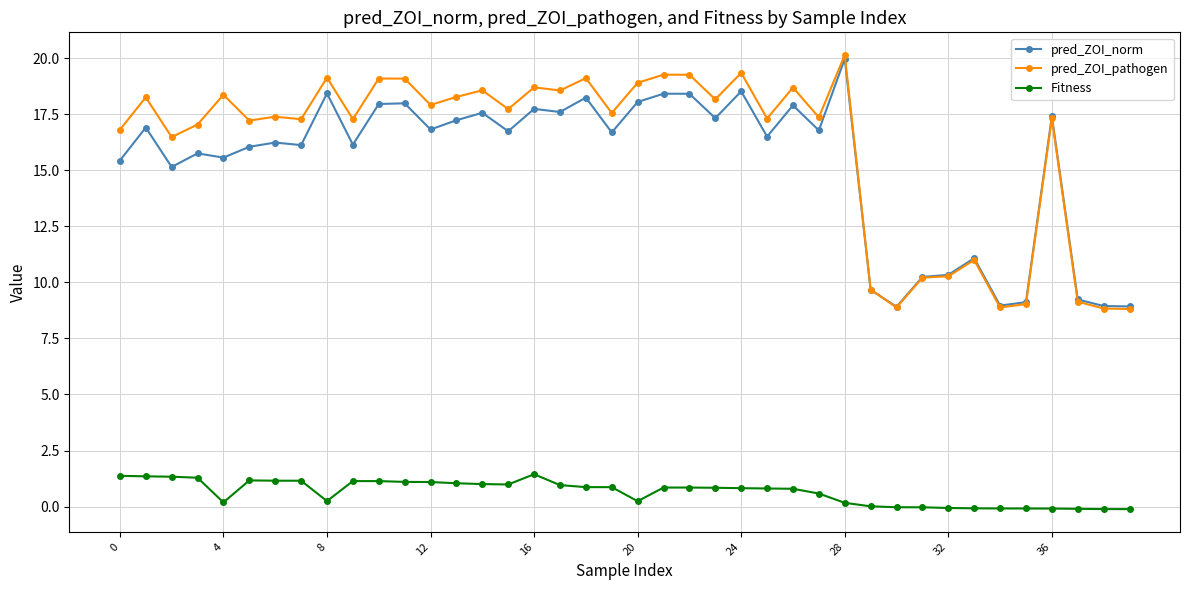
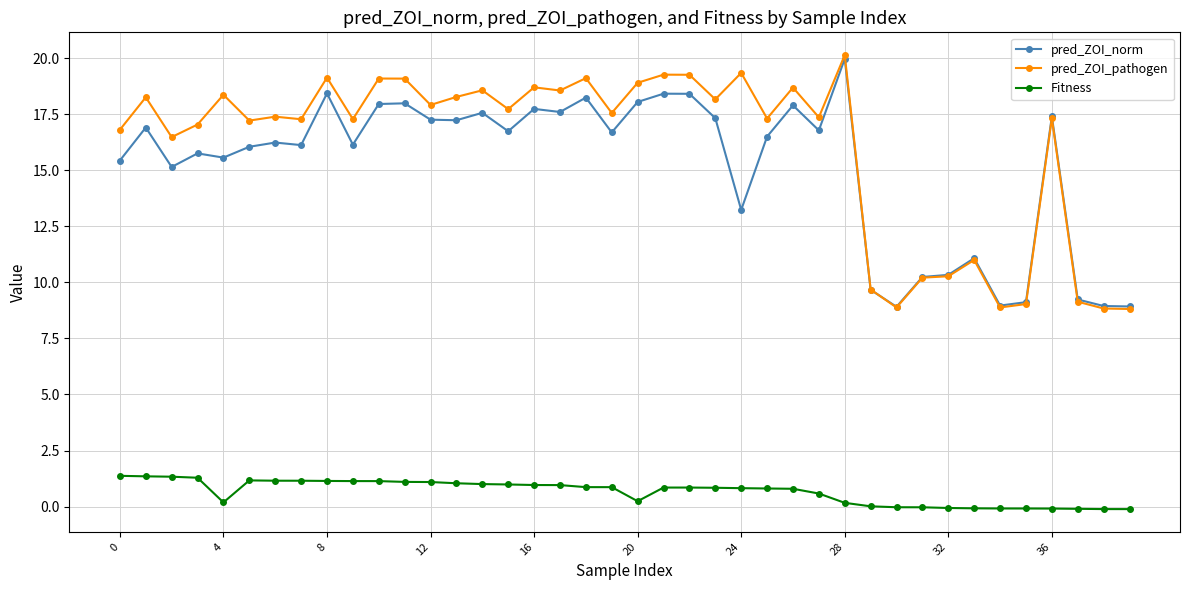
Fitness, 8: 0.2 -> 1.1
pred_ZOI_norm, 12: 16.8 -> 17.3
Fitness, 16: 1.4 -> 1.0
pred_ZOI_norm, 24: 18.5 -> 13.2
